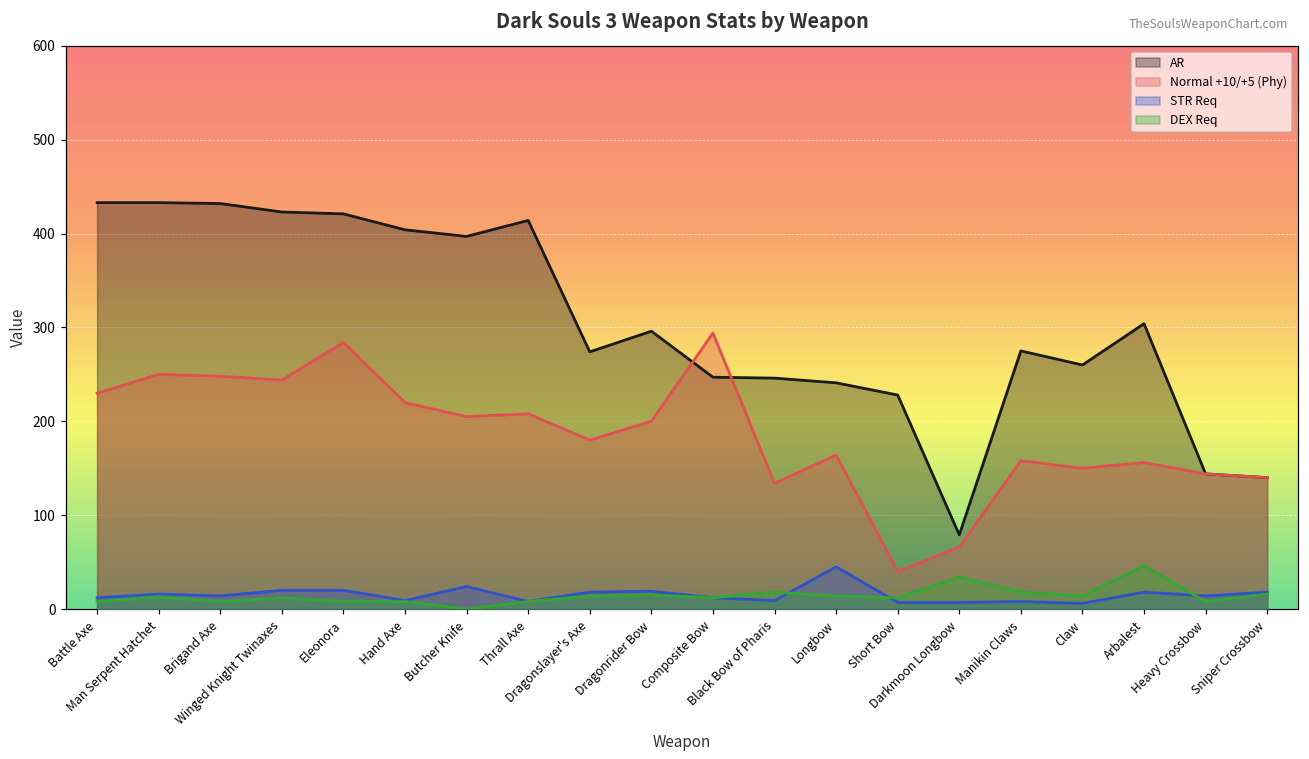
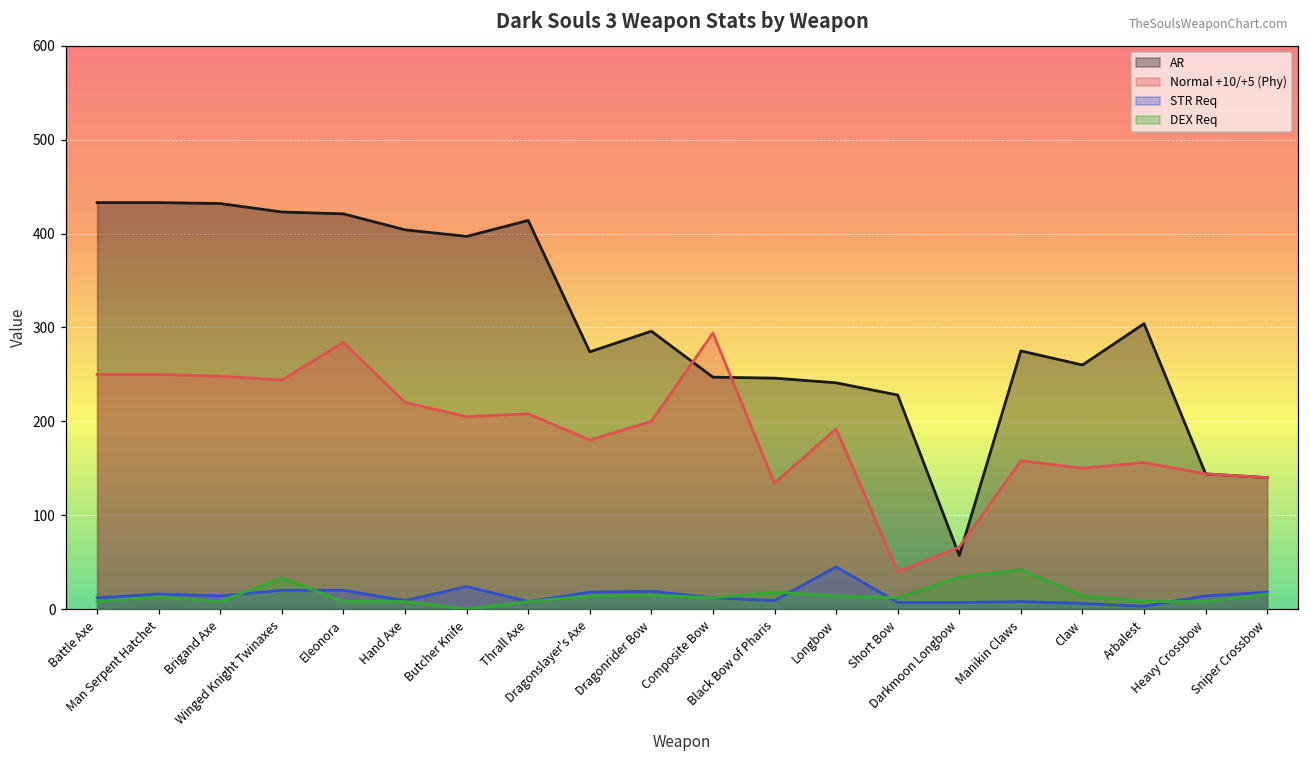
Normal +10/+5 (Phy), Battle Axe: 230 -> 250
DEX Req, Winged Knight Twinaxes: 10 -> 30
Normal +10/+5 (Phy), Longbow: 160 -> 190
AR, Darkmoon Longbow: 80 -> 60
DEX Req, Manikin Claws: 20 -> 40
STR Req, Arbalest: 20 -> 0
DEX Req, Arbalest: 50 -> 10
